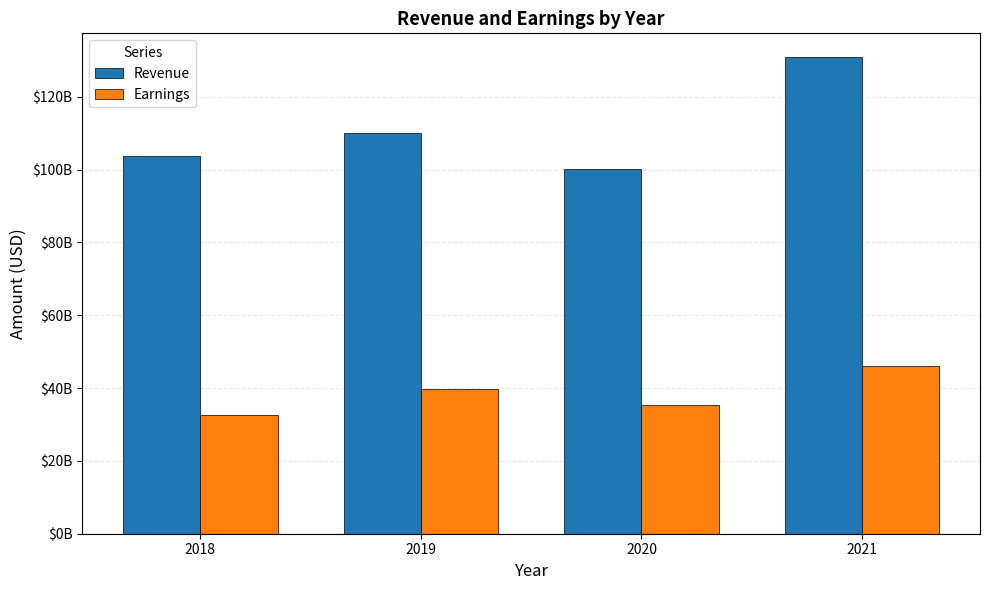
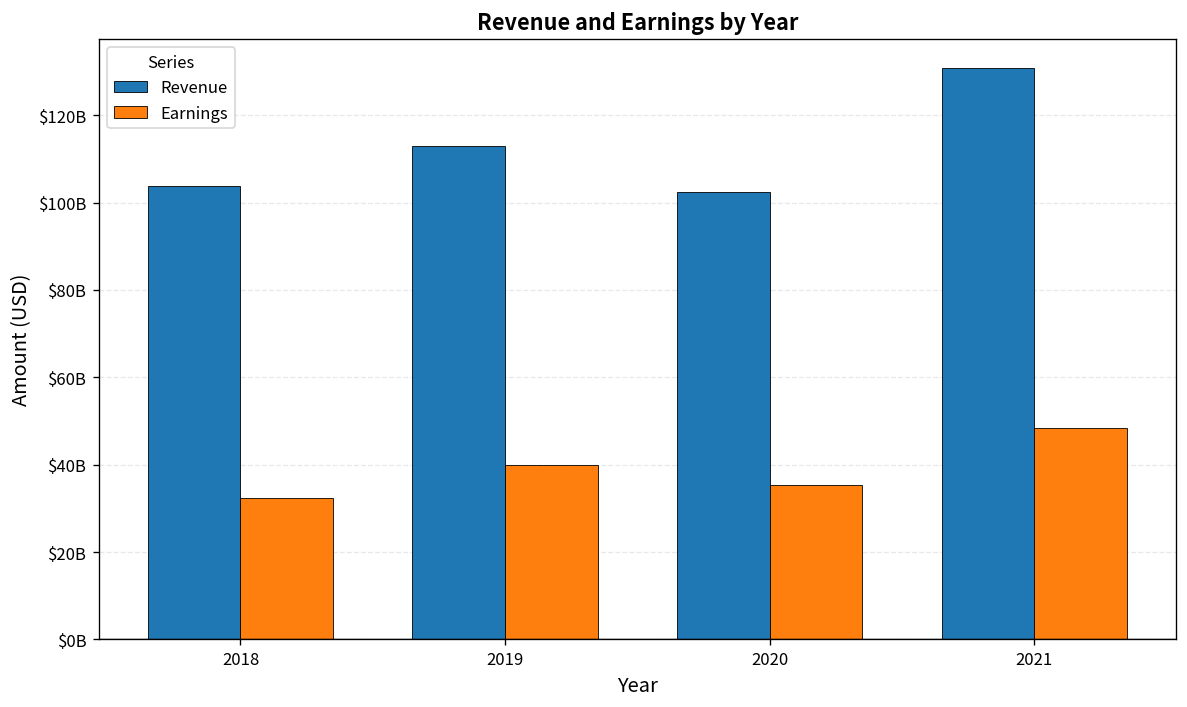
Revenue, 2019: $110000000000 -> $113000000000
Revenue, 2020: $100000000000 -> $102000000000
Earnings, 2021: $46000000000 -> $48000000000
